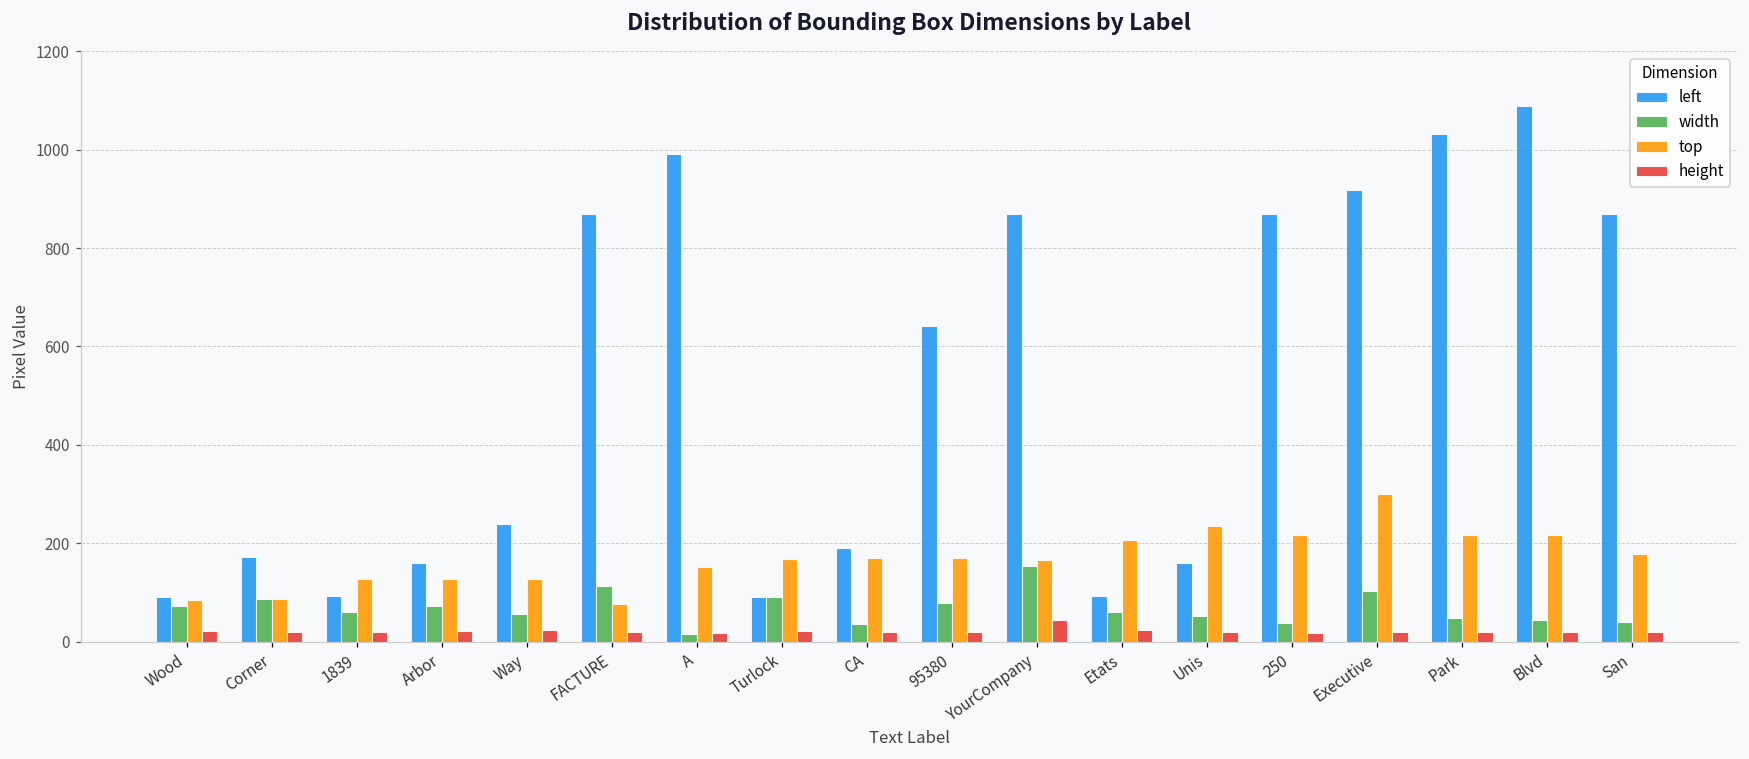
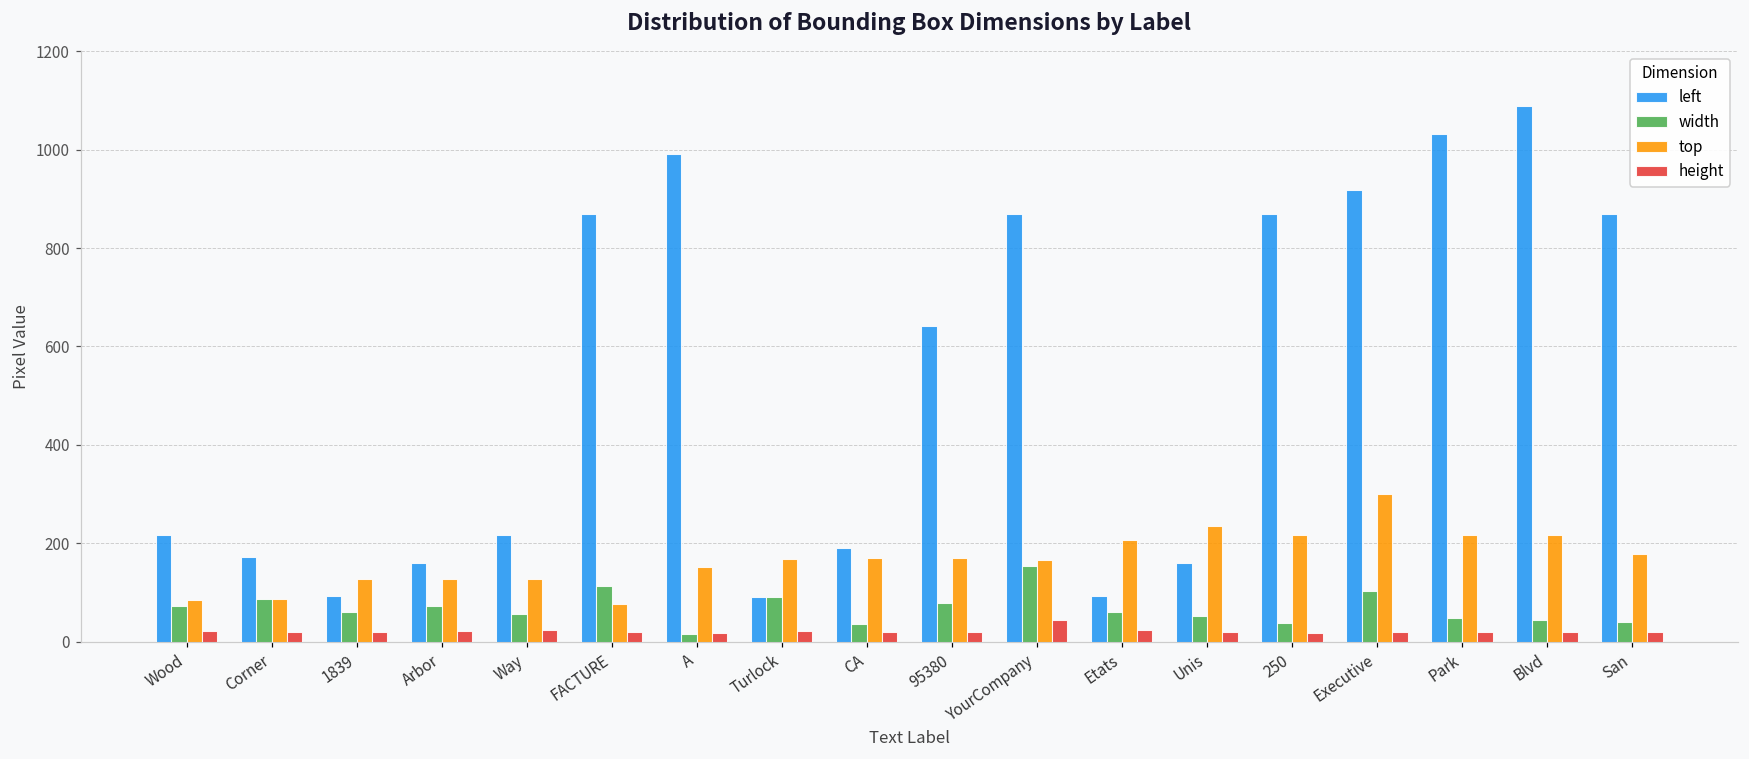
left, Wood: 90 -> 220
left, Way: 240 -> 220
